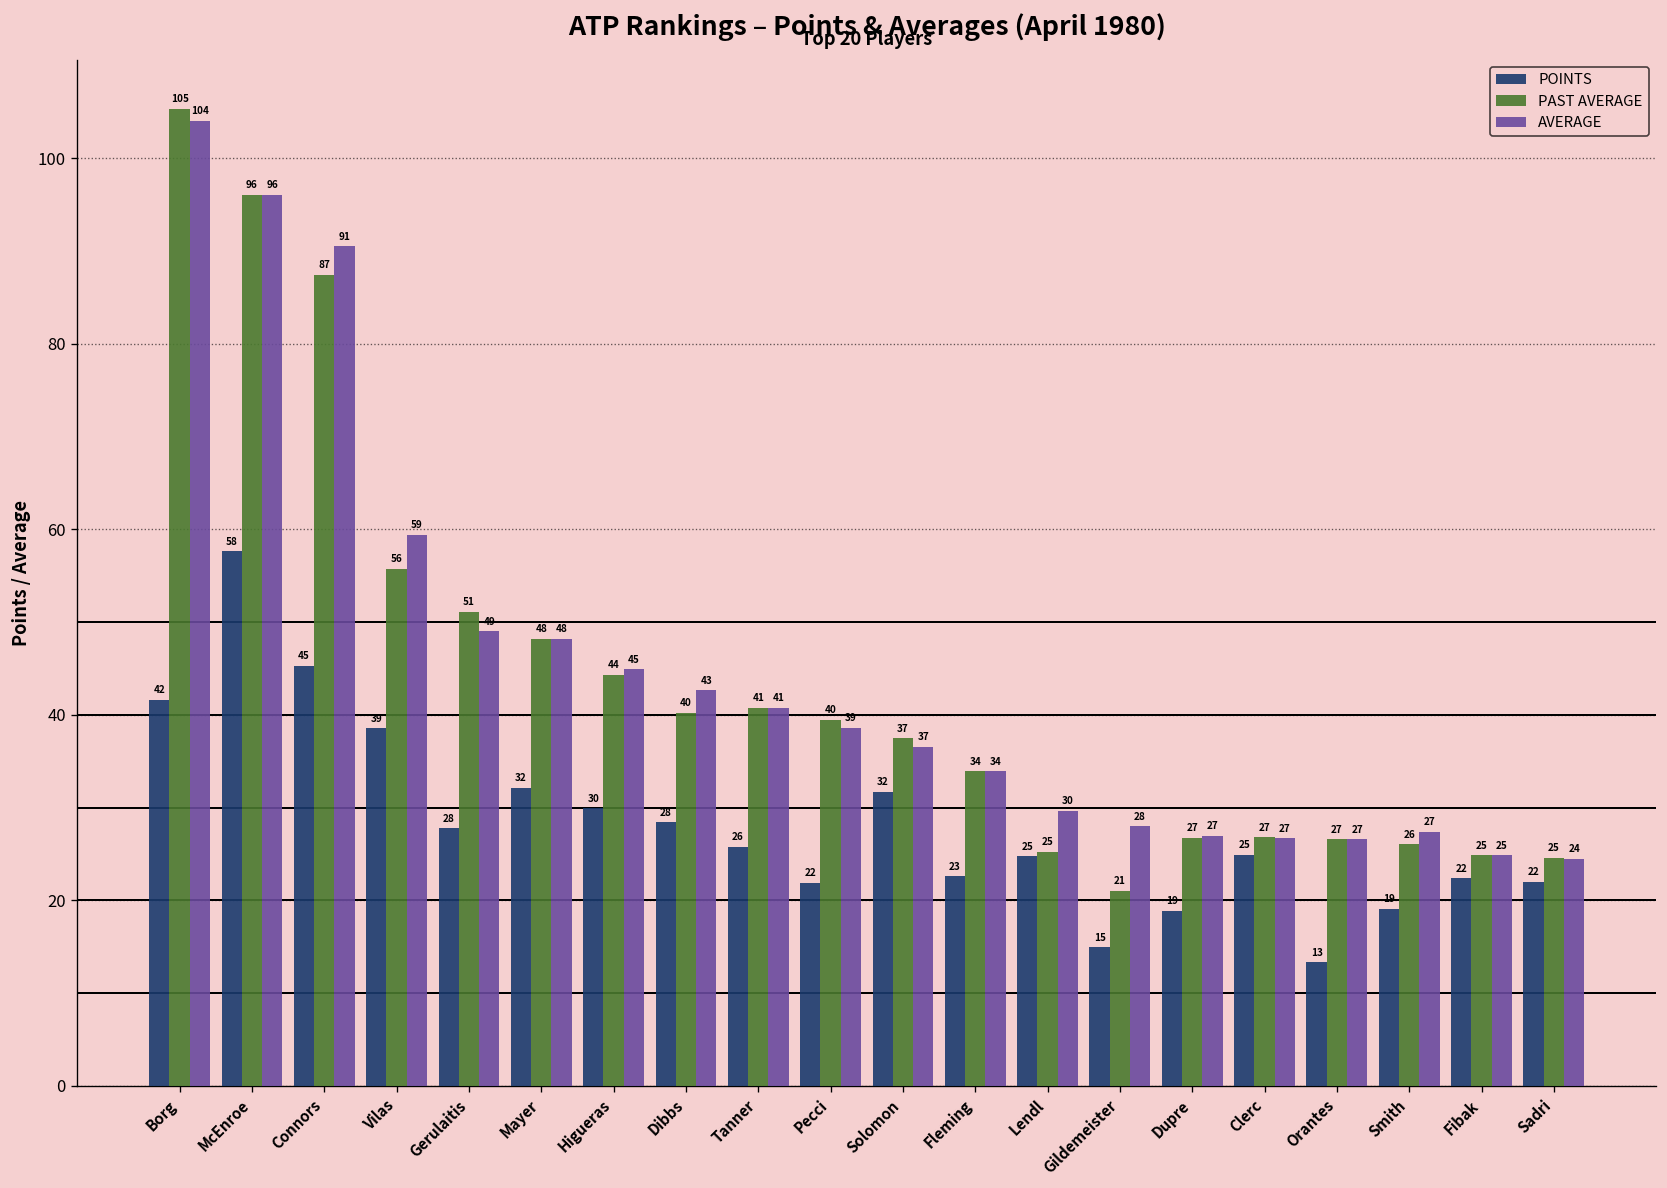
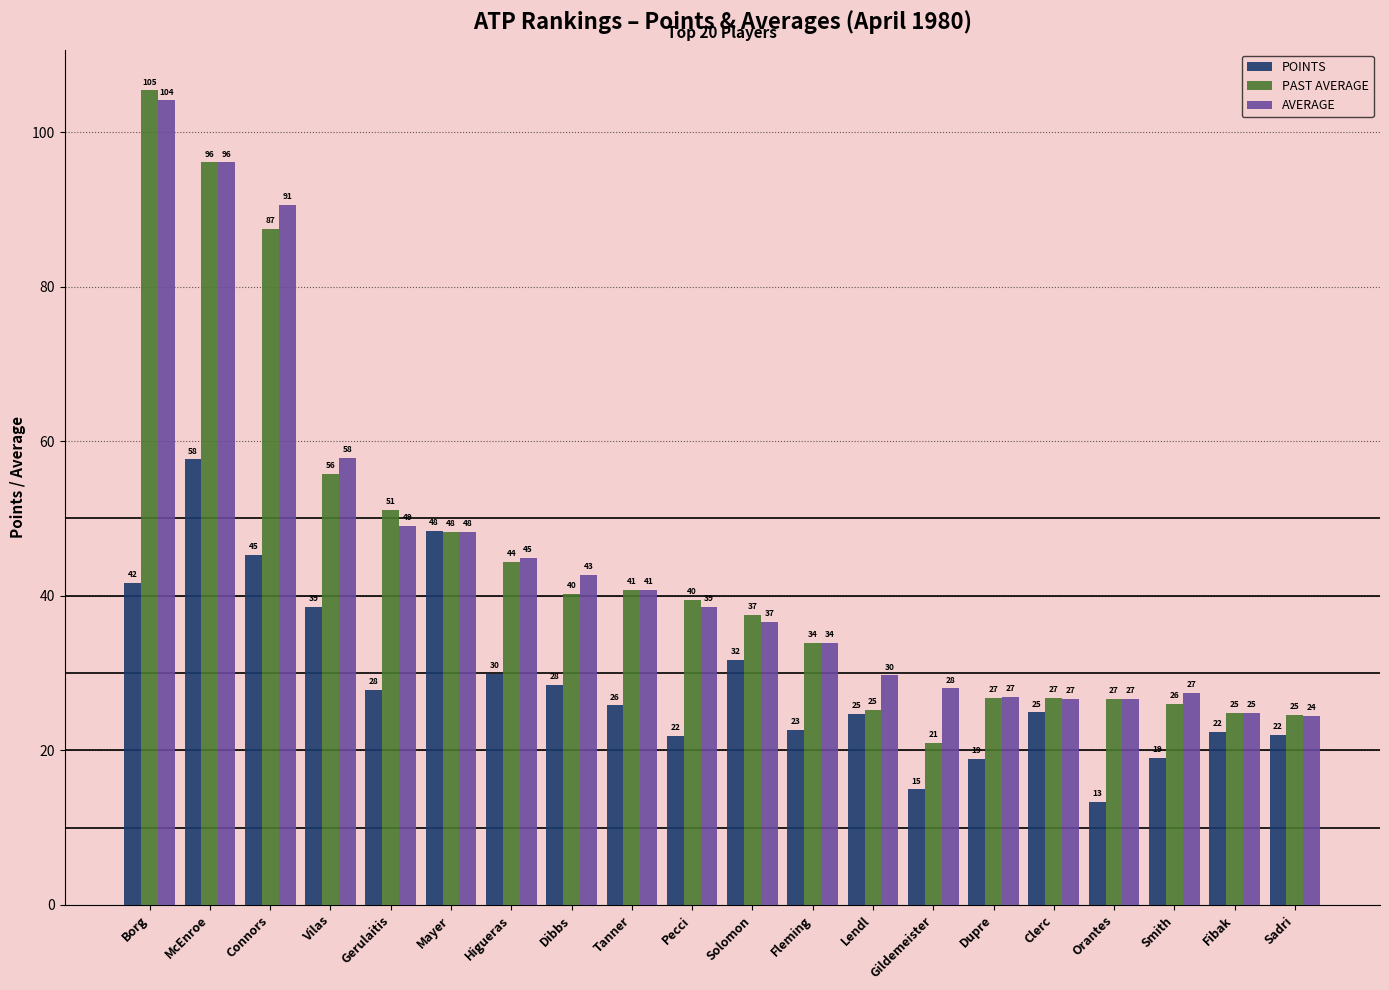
AVERAGE, Vilas: 59 -> 58
POINTS, Mayer: 32 -> 48
